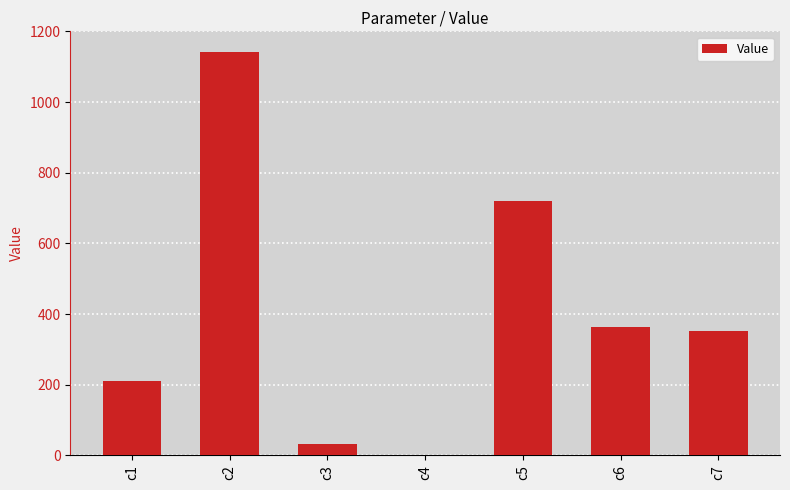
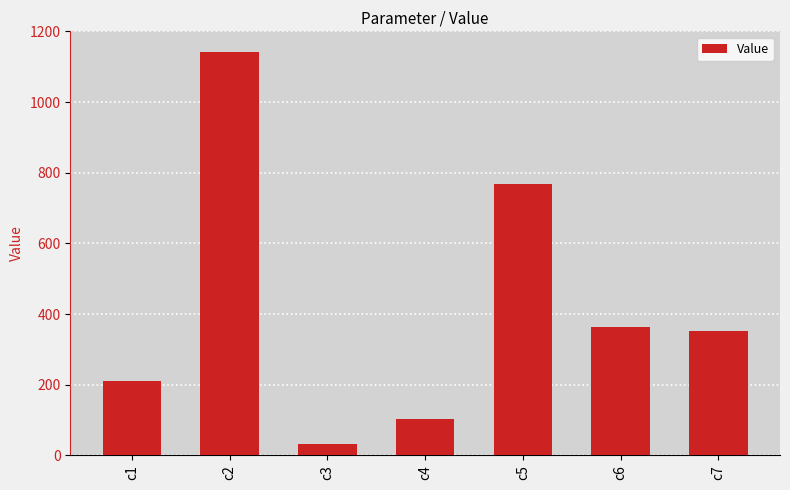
c4: 0 -> 100
c5: 720 -> 770
